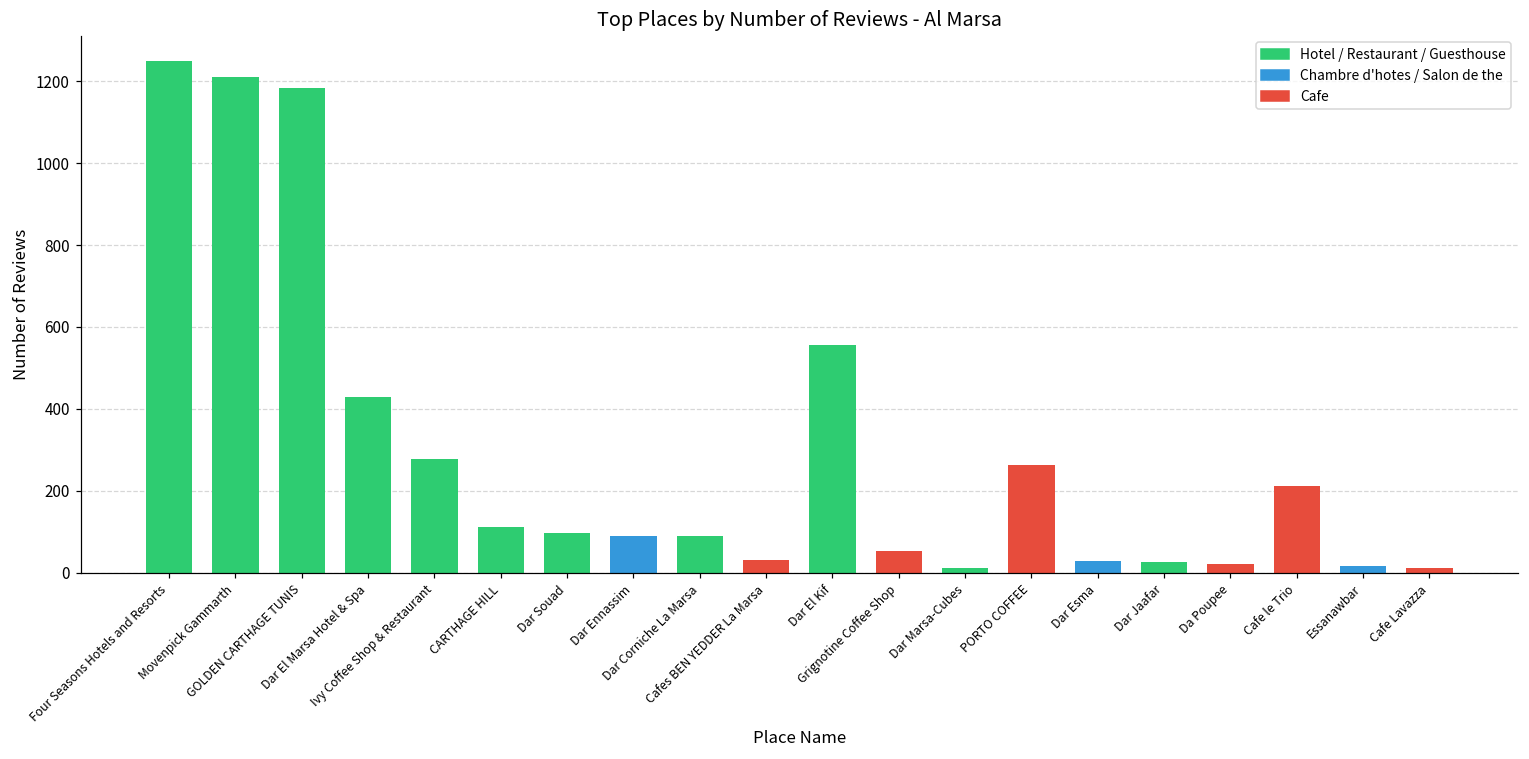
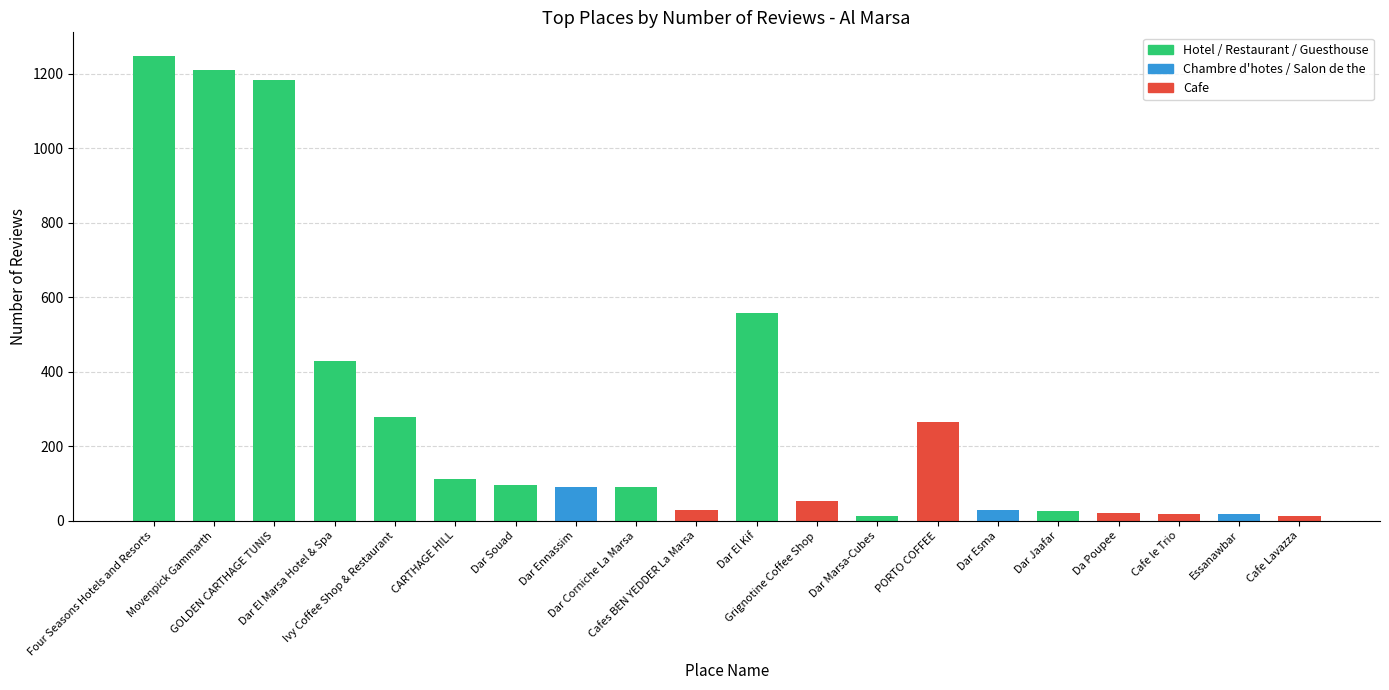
Cafe le Trio: 210 -> 20
